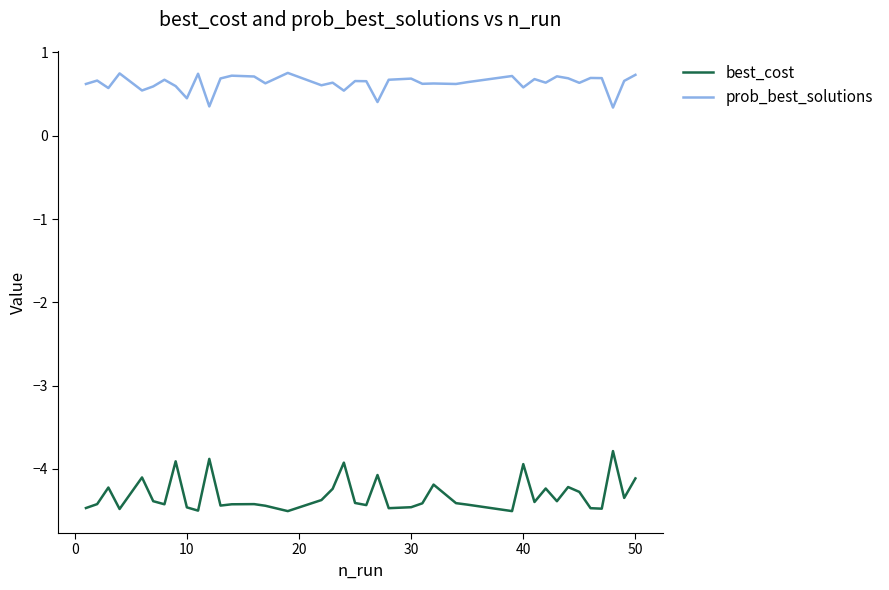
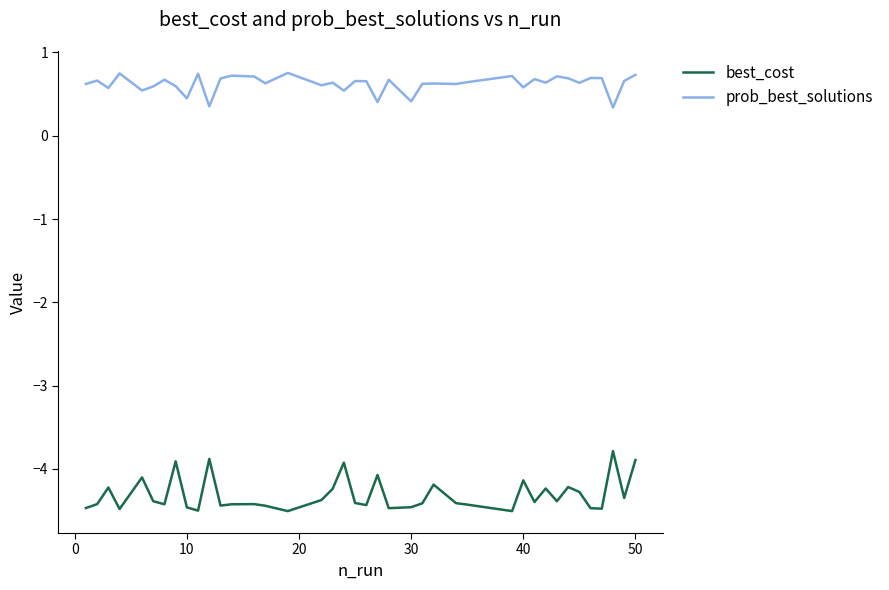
prob_best_solutions, 30: 0.7 -> 0.4
best_cost, 40: -3.9 -> -4.1
best_cost, 50: -4.1 -> -3.9
